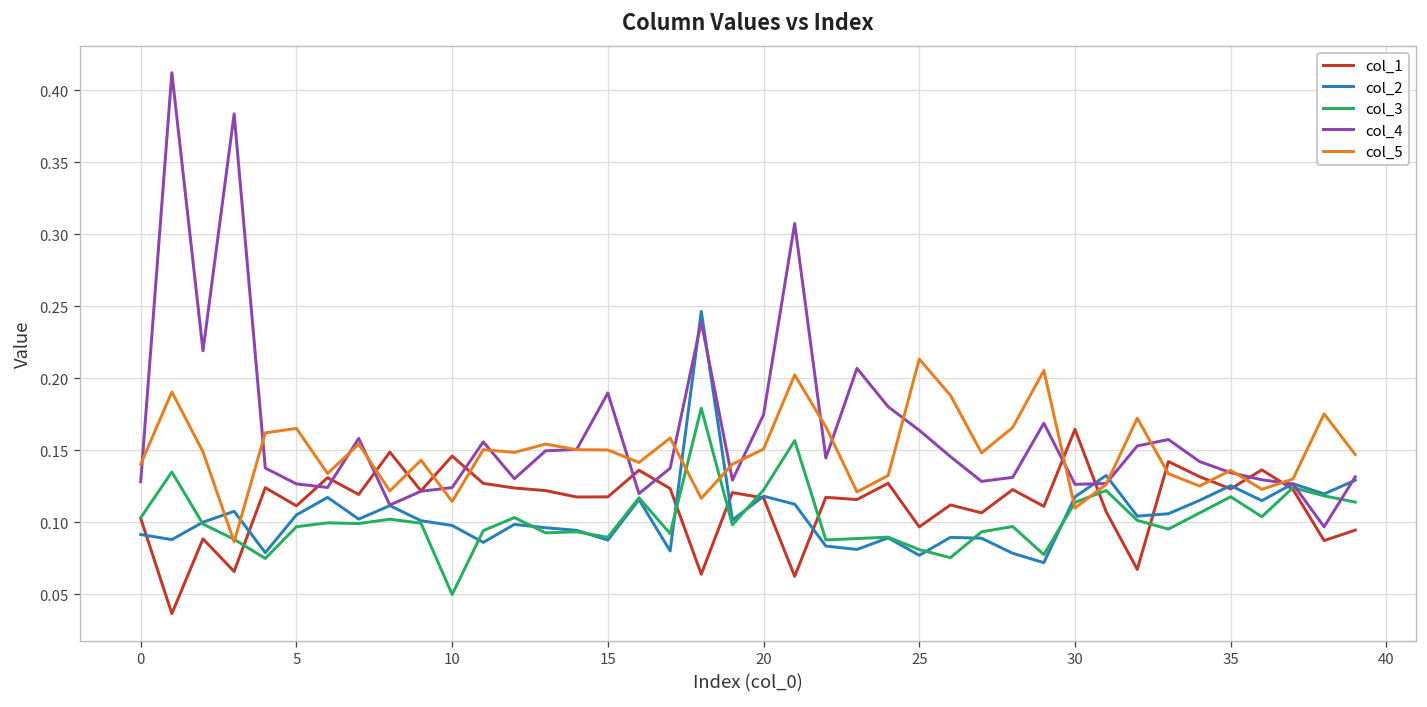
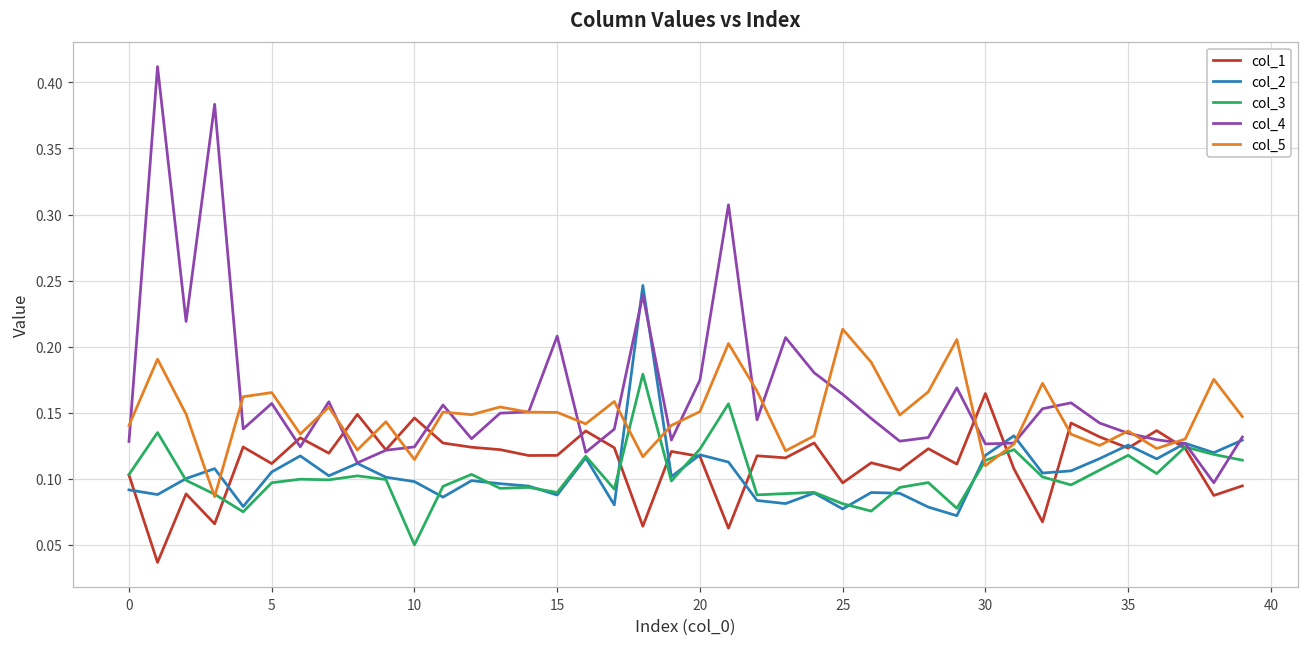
col_4, 5: 0.127 -> 0.157
col_4, 15: 0.190 -> 0.208
